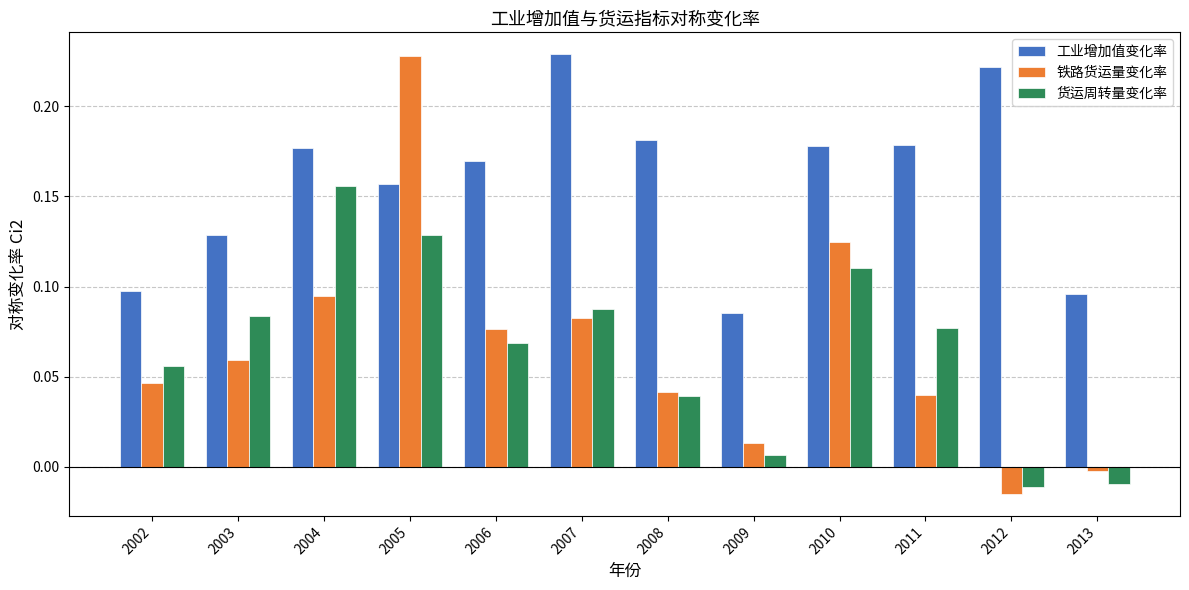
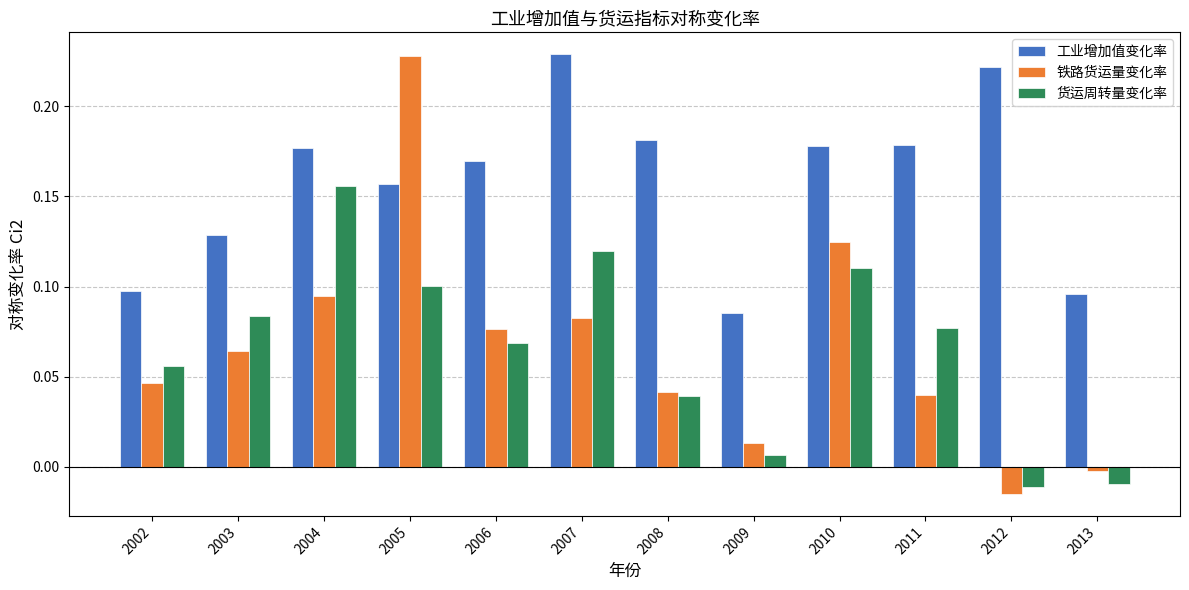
铁路货运量变化率, 2003: 0.059 -> 0.064
货运周转量变化率, 2005: 0.128 -> 0.100
货运周转量变化率, 2007: 0.087 -> 0.120
